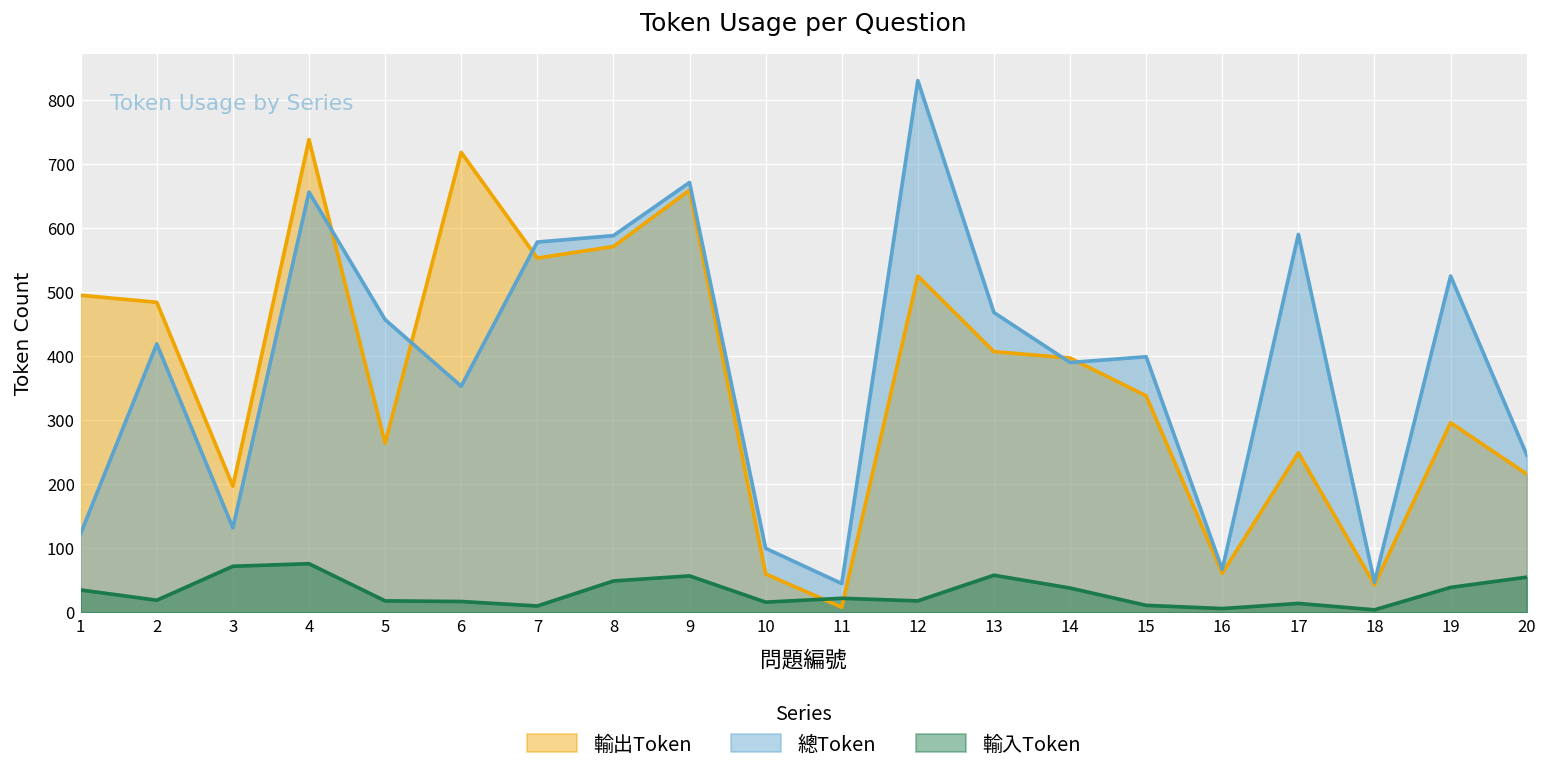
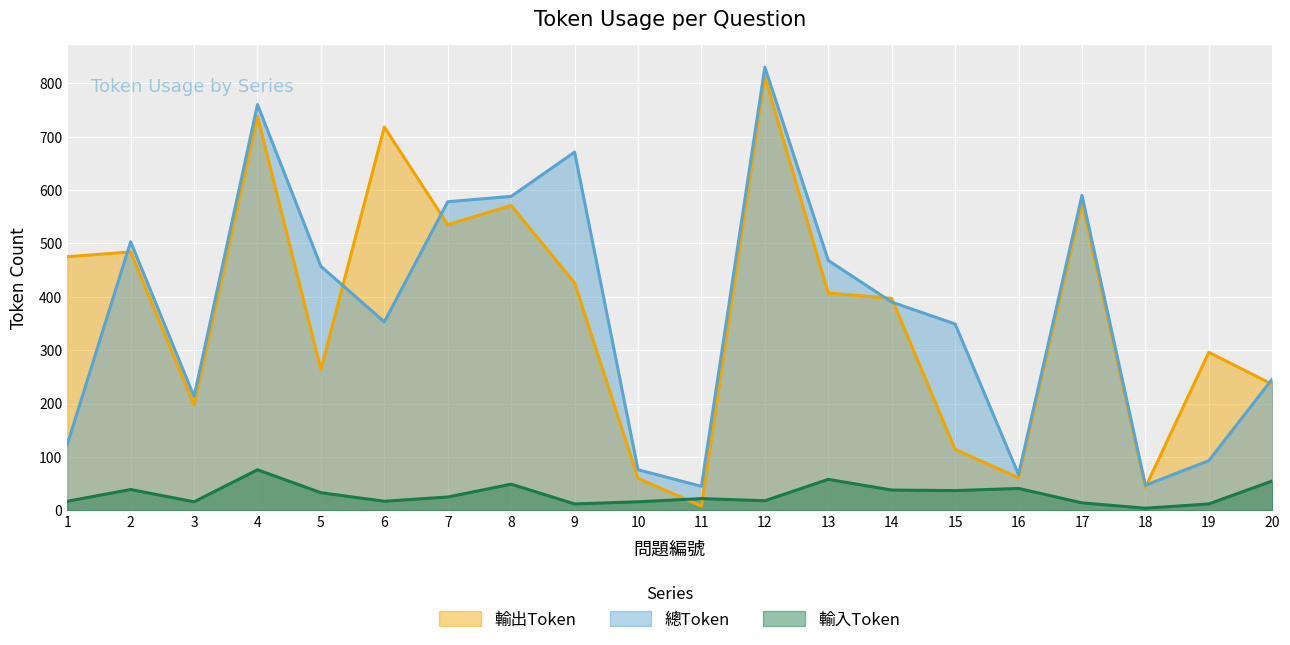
輸出Token, 1: 500 -> 480
輸入Token, 1: 40 -> 20
總Token, 2: 420 -> 500
輸入Token, 2: 20 -> 40
總Token, 3: 130 -> 210
輸入Token, 3: 70 -> 20
總Token, 4: 660 -> 760
輸入Token, 5: 20 -> 30
輸出Token, 7: 550 -> 540
輸入Token, 7: 10 -> 30
輸出Token, 9: 660 -> 430
輸入Token, 9: 60 -> 10
總Token, 10: 100 -> 80
輸出Token, 12: 530 -> 810
輸出Token, 15: 340 -> 110
總Token, 15: 400 -> 350
輸入Token, 15: 10 -> 40
輸入Token, 16: 10 -> 40
輸出Token, 17: 250 -> 580
總Token, 19: 530 -> 90
輸入Token, 19: 40 -> 10
輸出Token, 20: 220 -> 240
